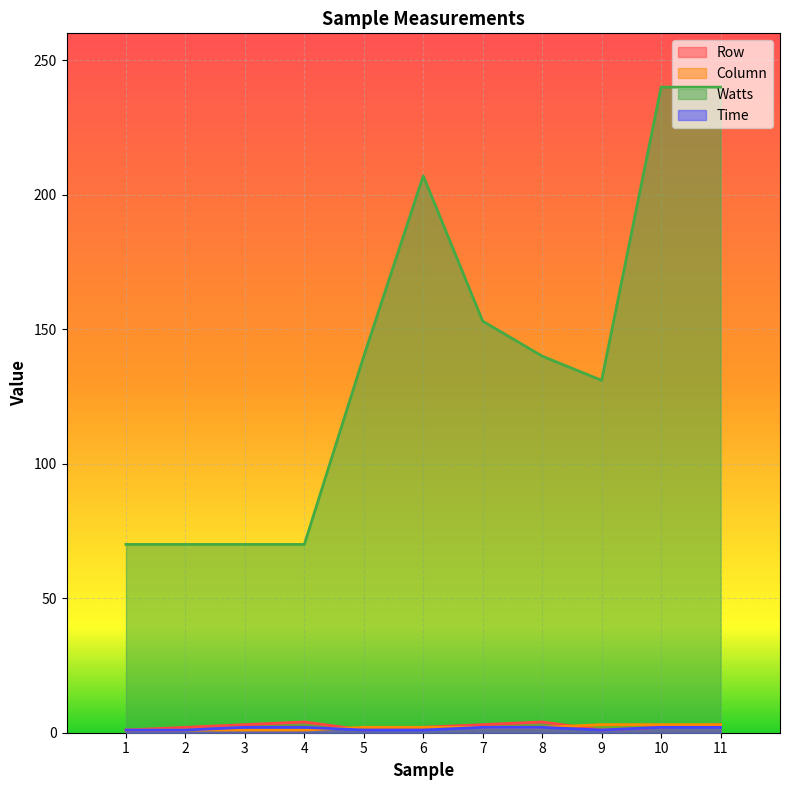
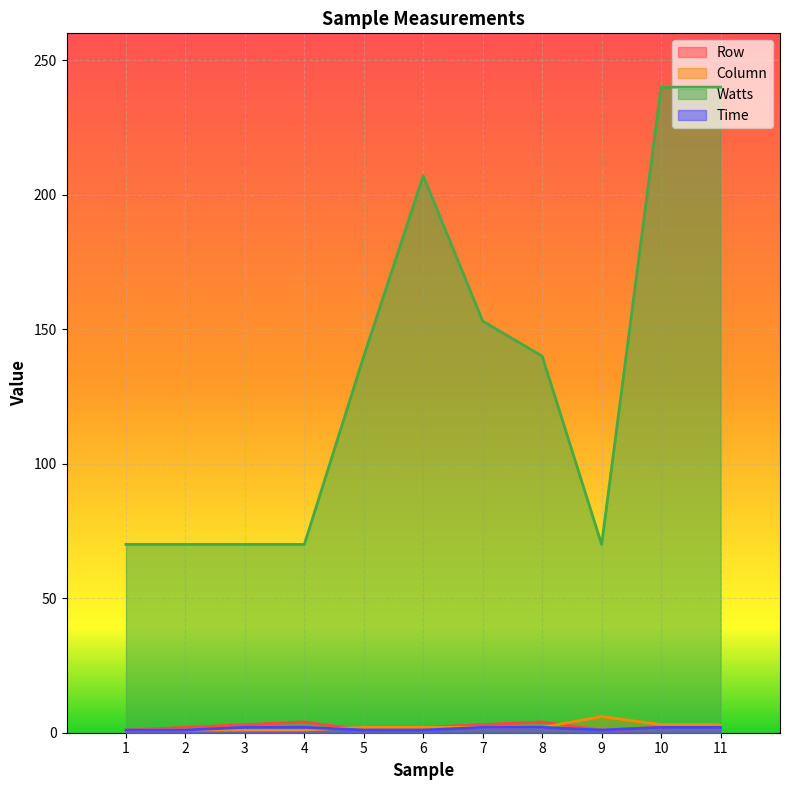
Column, 9: 3 -> 6
Watts, 9: 131 -> 70
